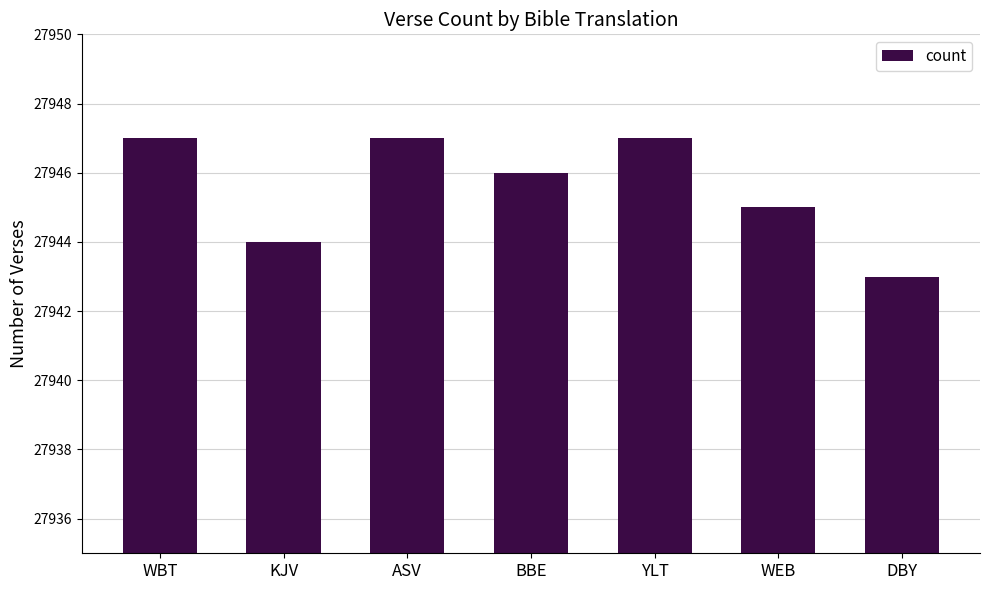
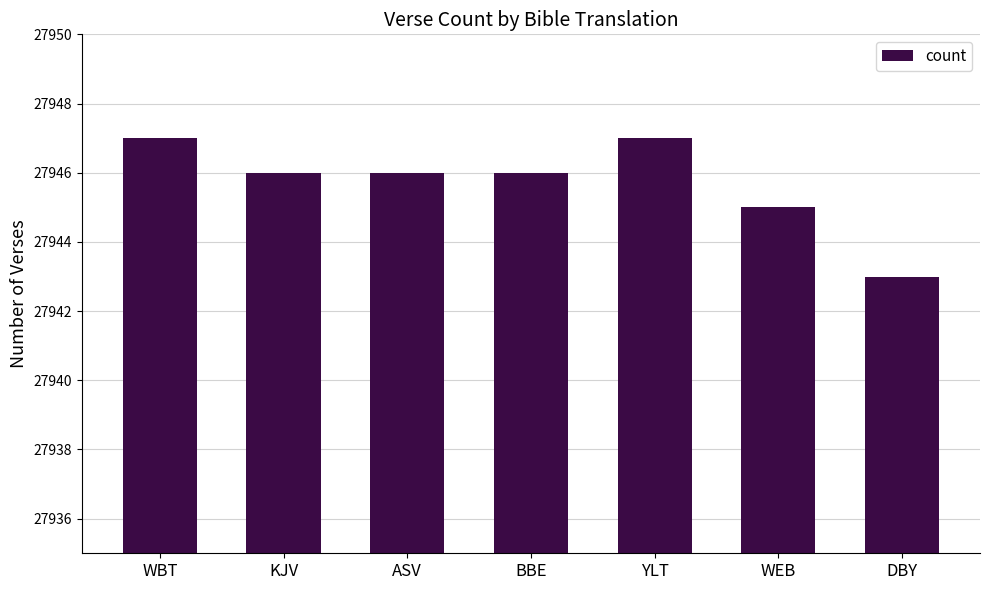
KJV: 27944 -> 27946
ASV: 27947 -> 27946
